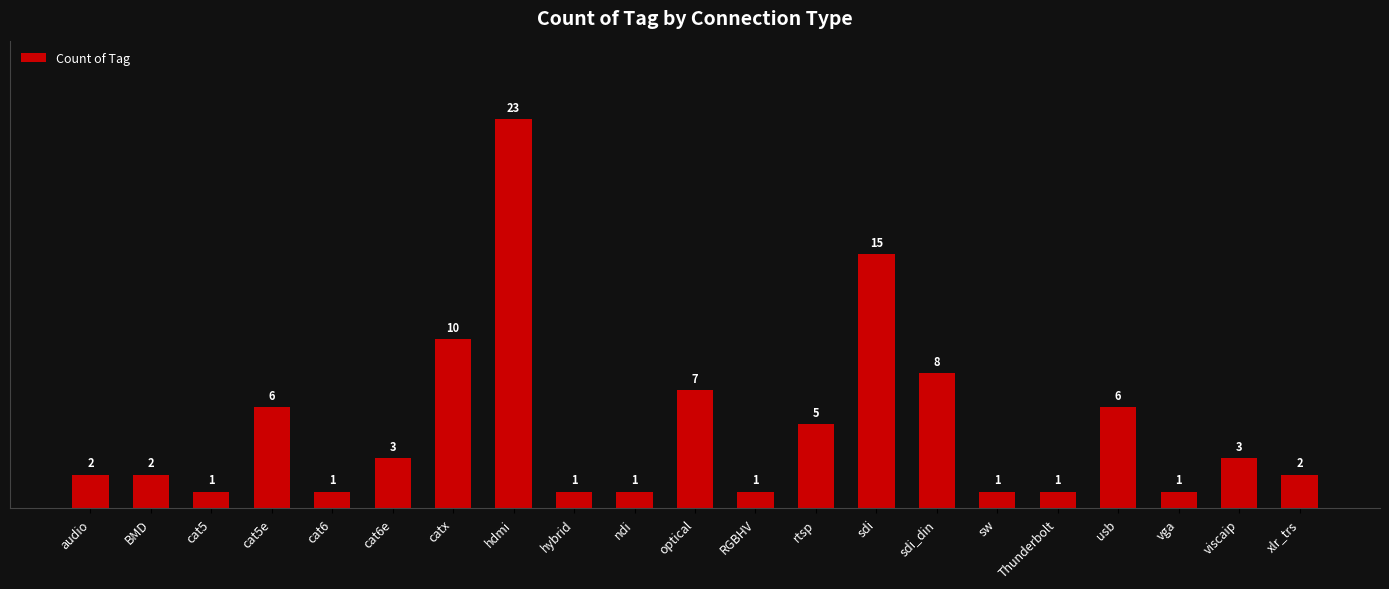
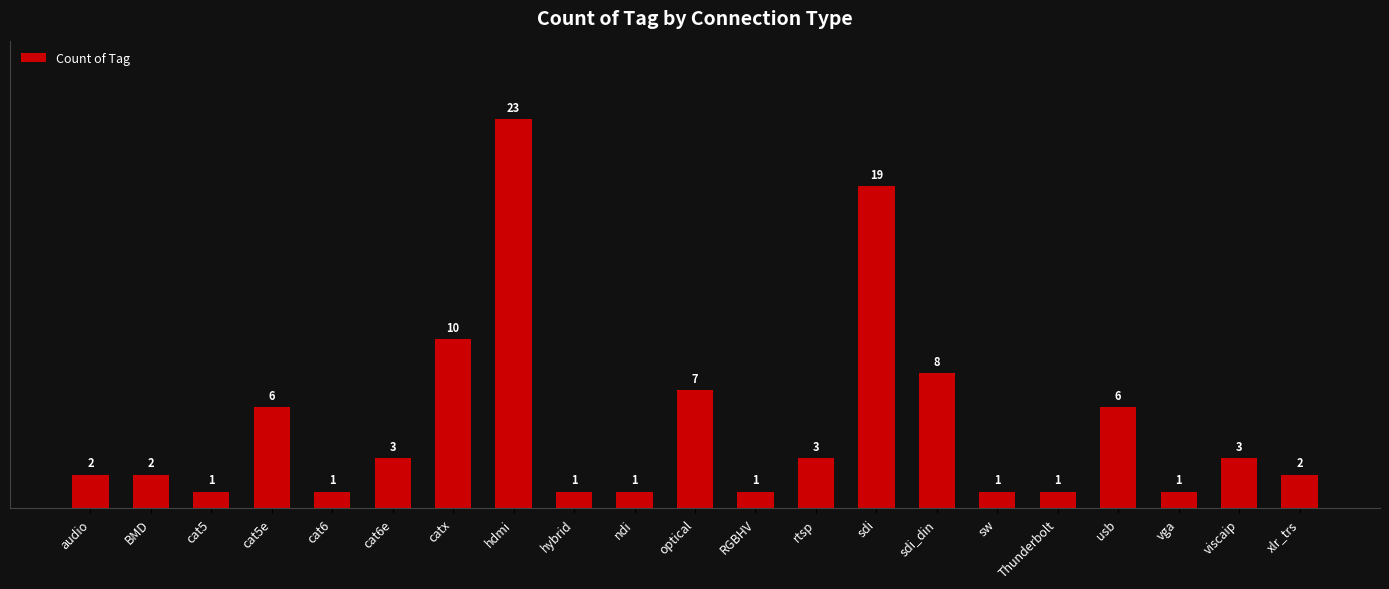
rtsp: 5 -> 3
sdi: 15 -> 19
